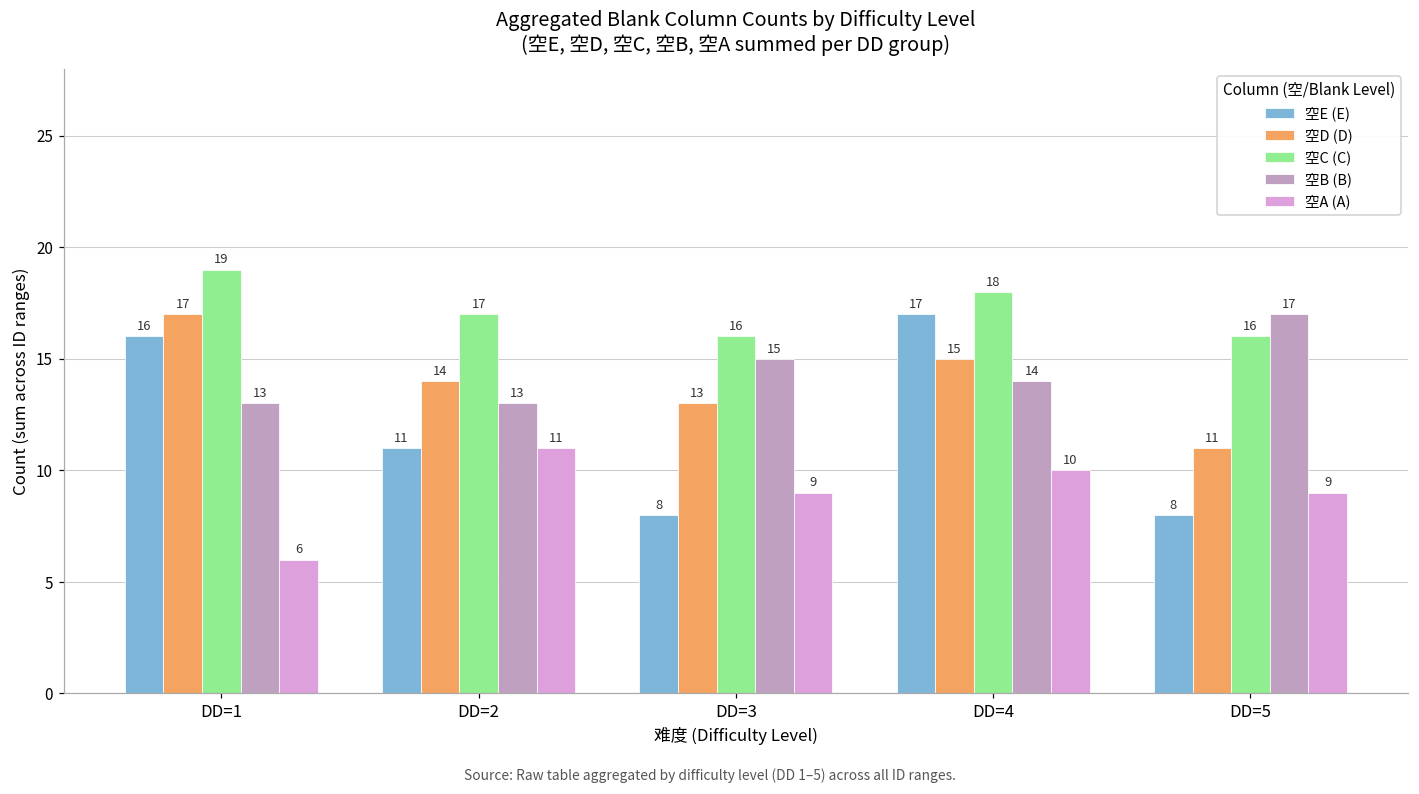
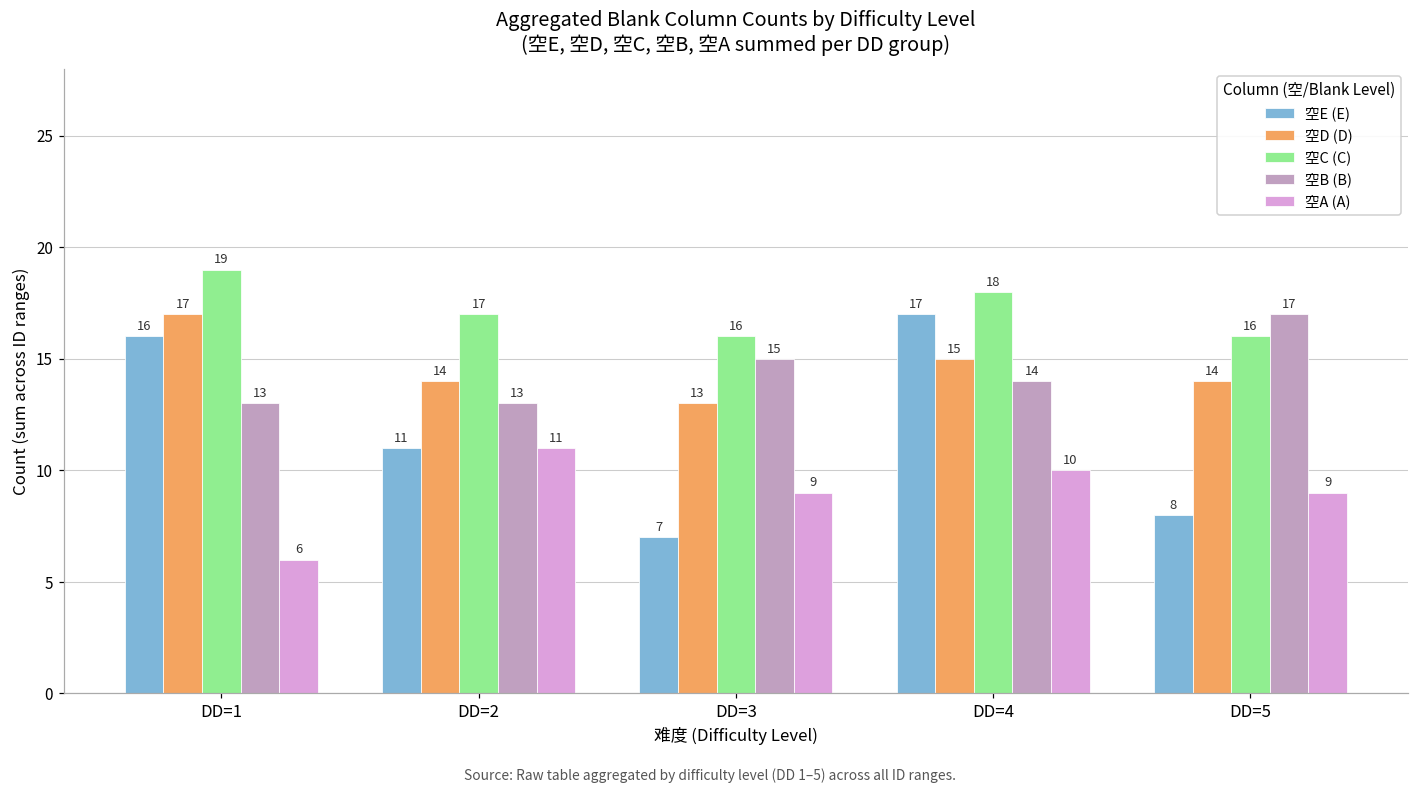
空E (E), DD=3: 8 -> 7
空D (D), DD=5: 11 -> 14
